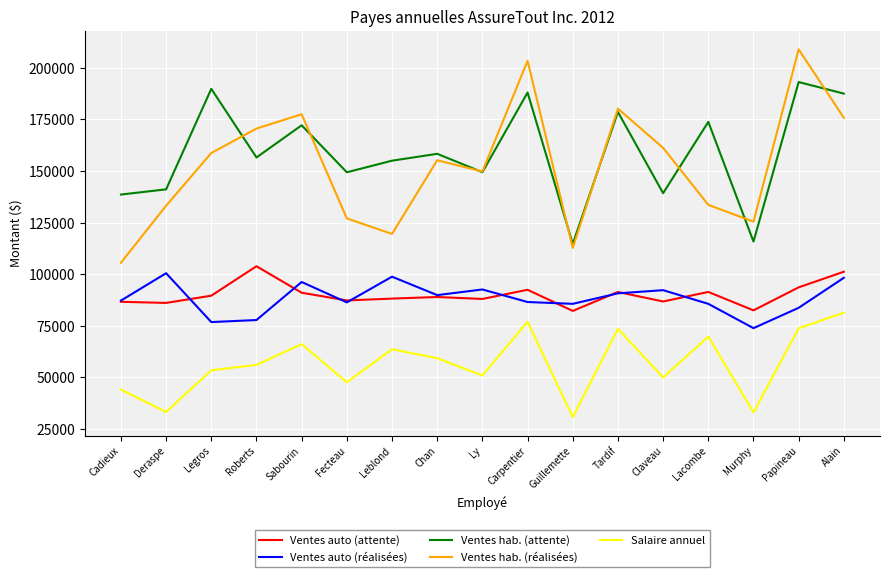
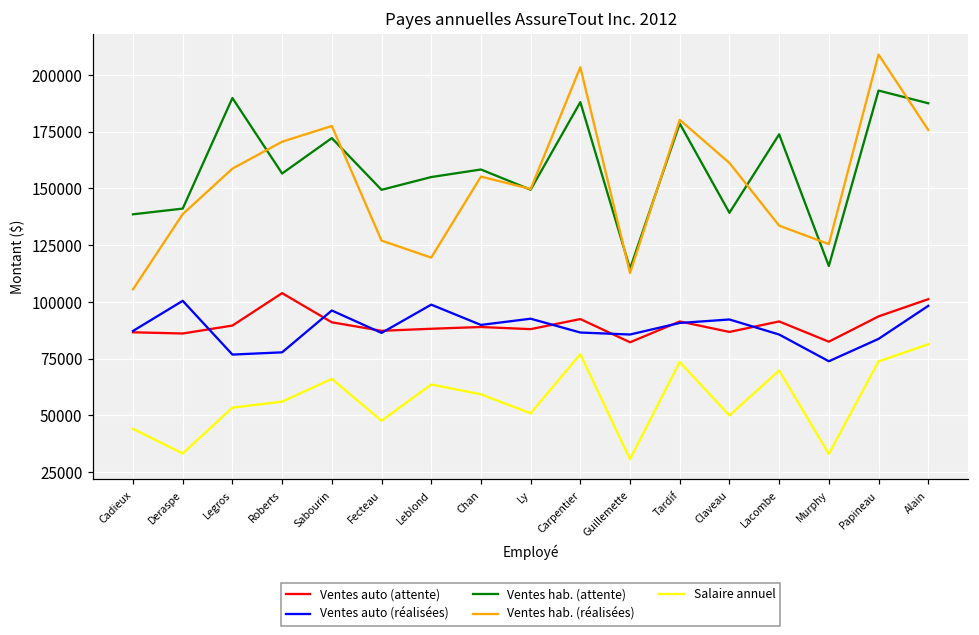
Ventes hab. (réalisées), Deraspe: 133000 -> 139000
